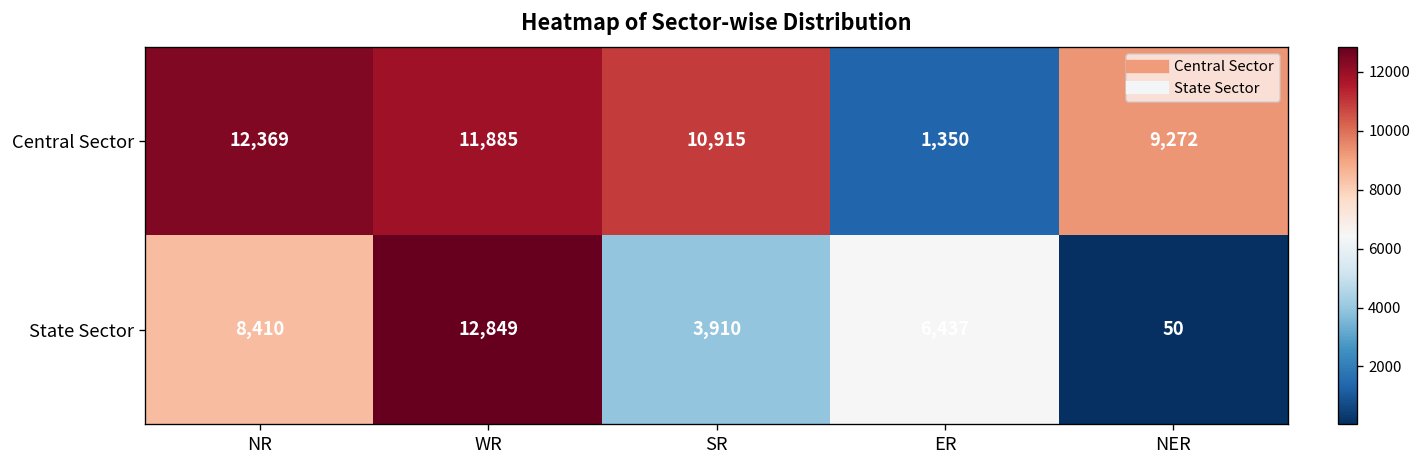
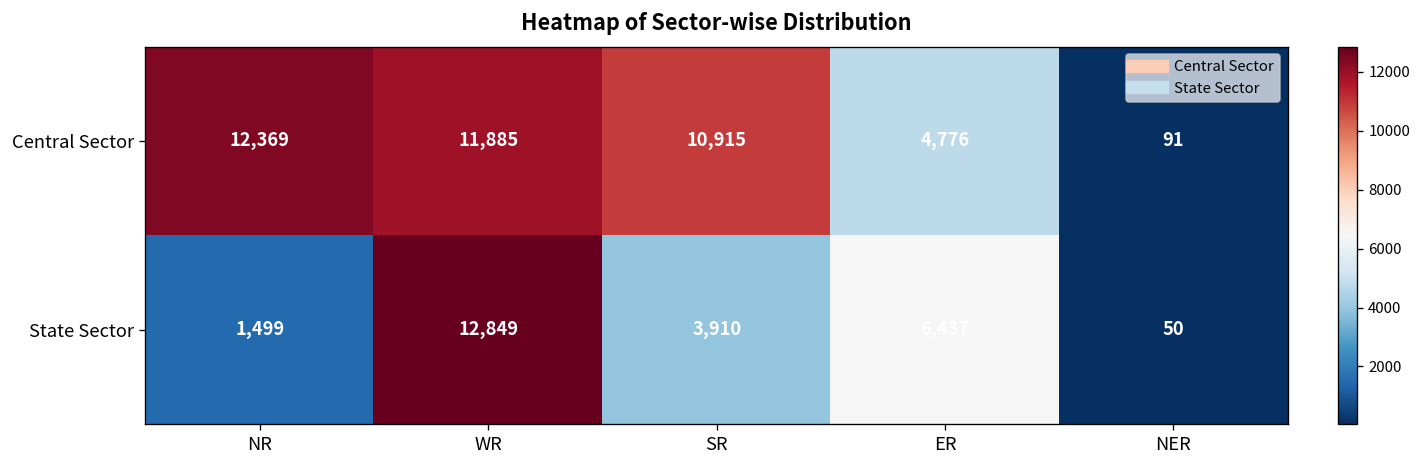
Central Sector, ER: 1,350 -> 4,776
Central Sector, NER: 9,272 -> 91
State Sector, NR: 8,410 -> 1,499
